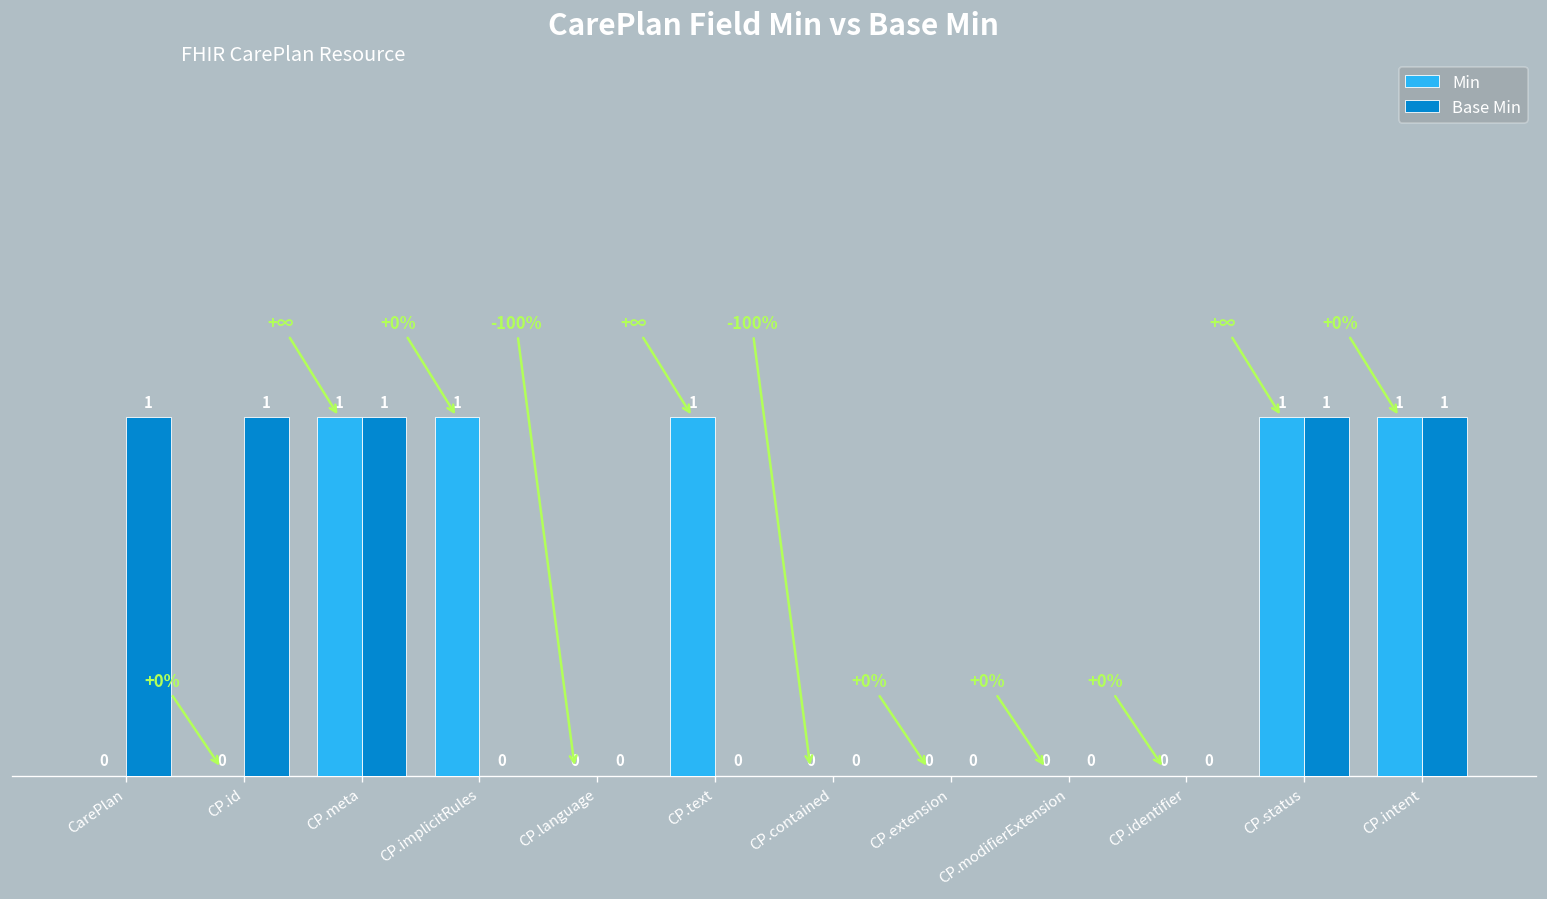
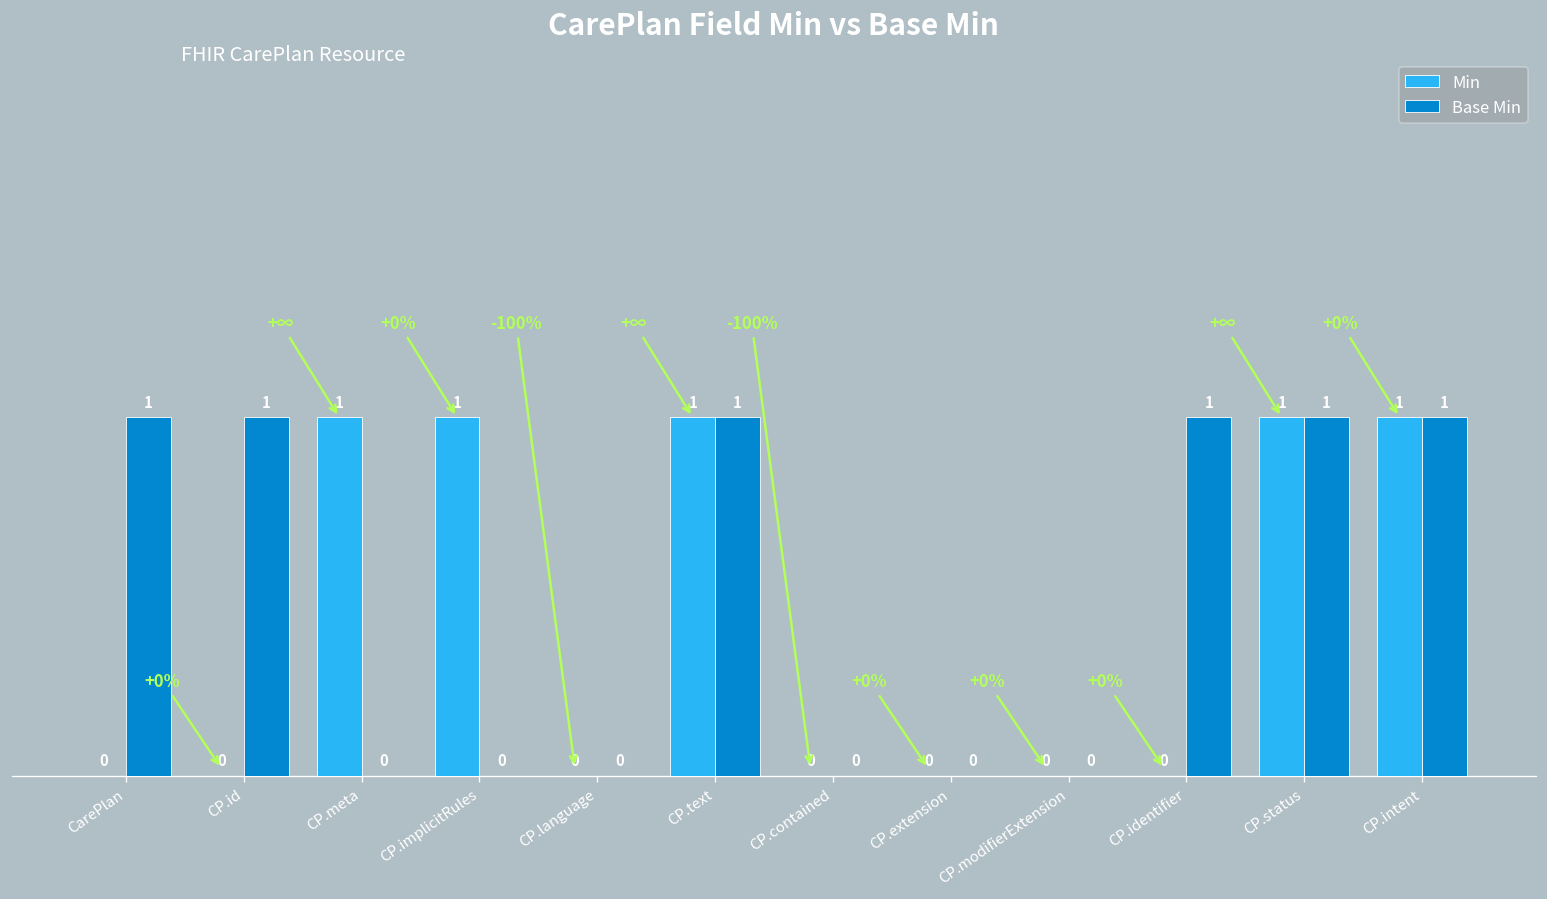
Base Min, CP.meta: 1 -> 0
Base Min, CP.text: 0 -> 1
Base Min, CP.identifier: 0 -> 1
